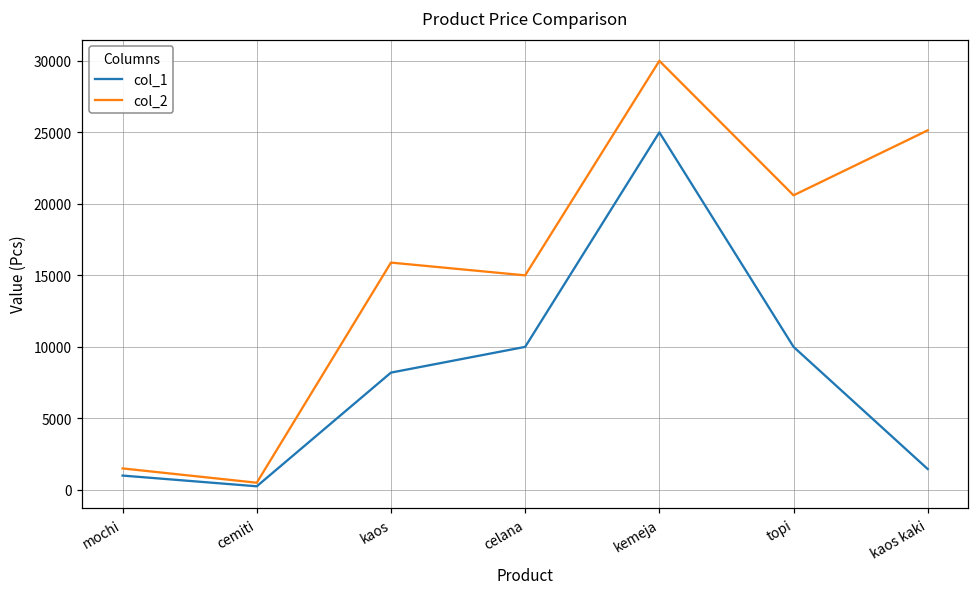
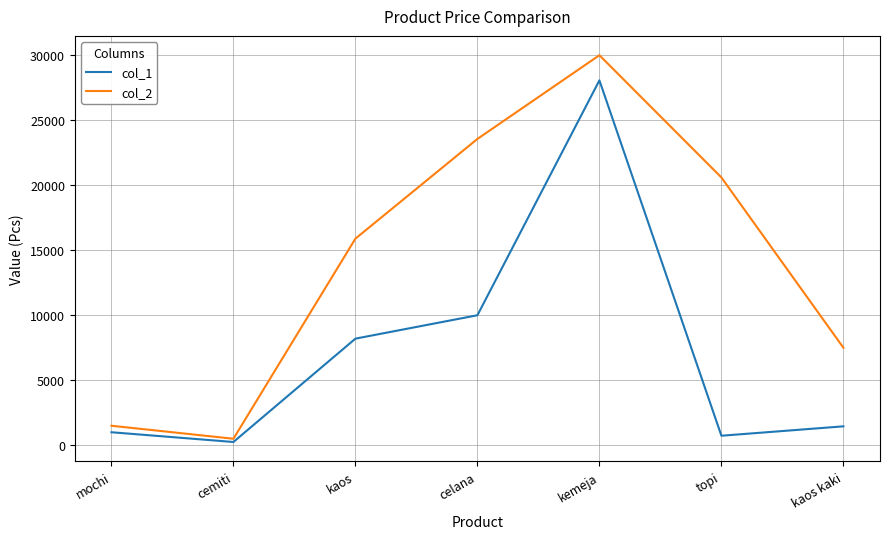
col_2, celana: 15000 -> 23600
col_1, kemeja: 25000 -> 28100
col_1, topi: 10000 -> 700
col_2, kaos kaki: 25100 -> 7500
